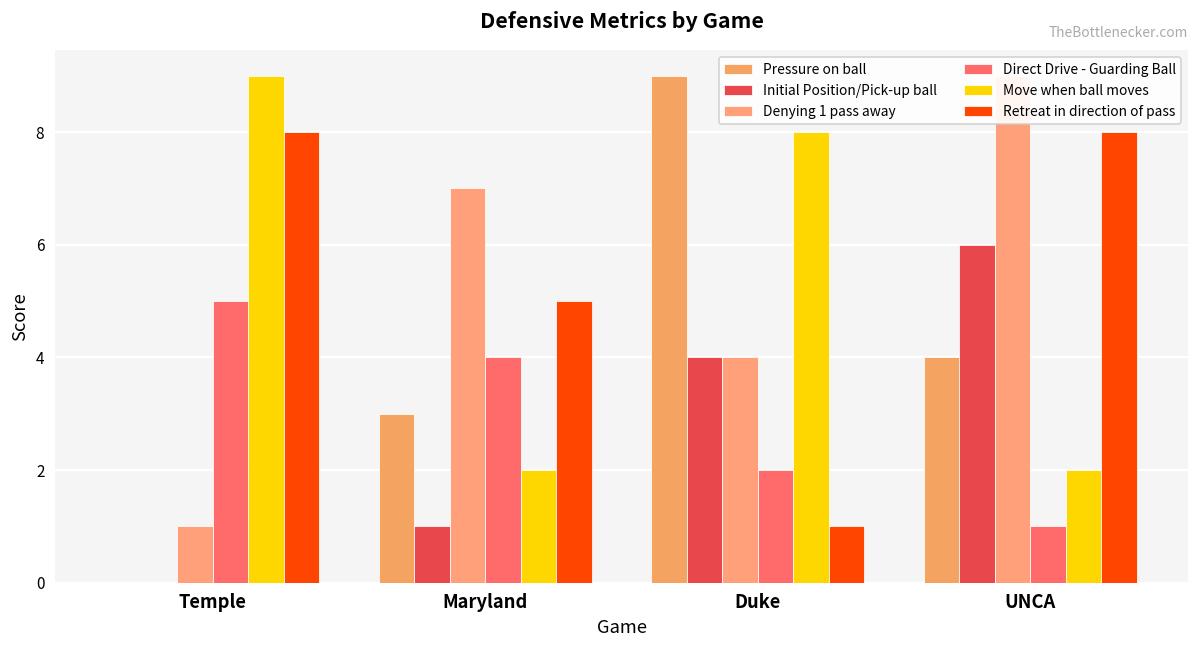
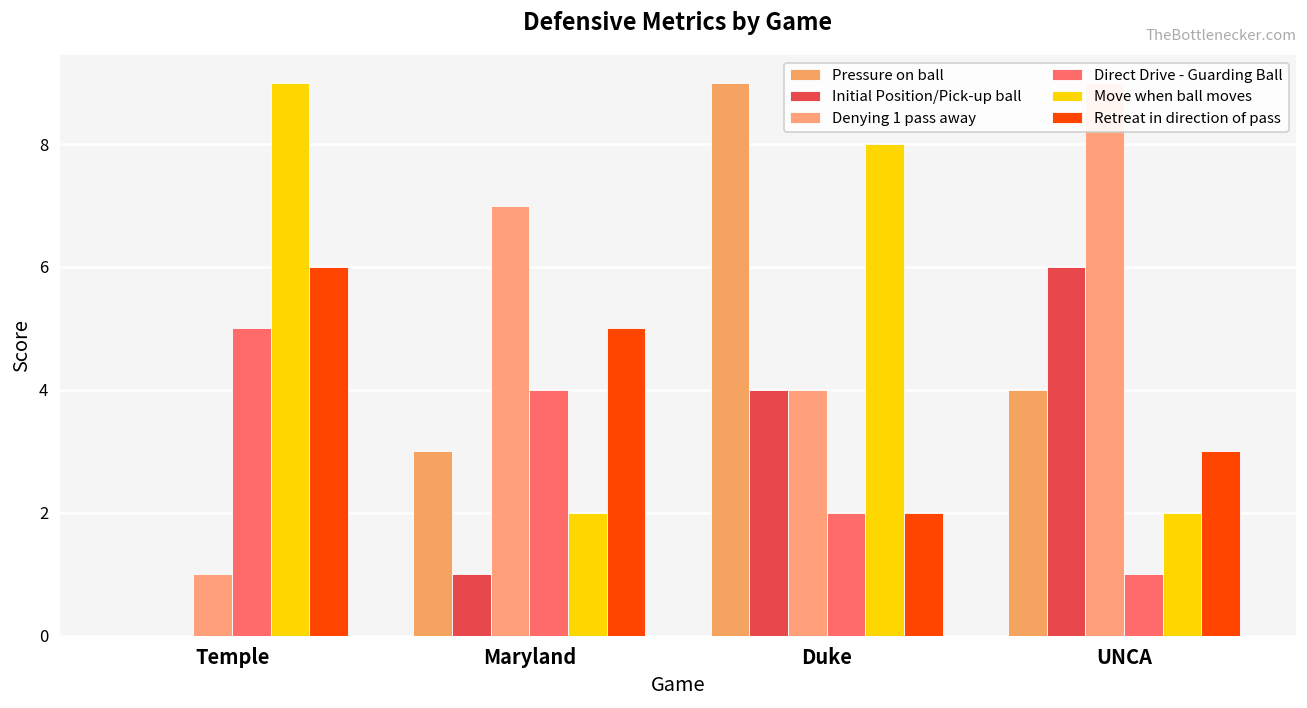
Retreat in direction of pass, Temple: 8 -> 6
Retreat in direction of pass, Duke: 1 -> 2
Retreat in direction of pass, UNCA: 8 -> 3
